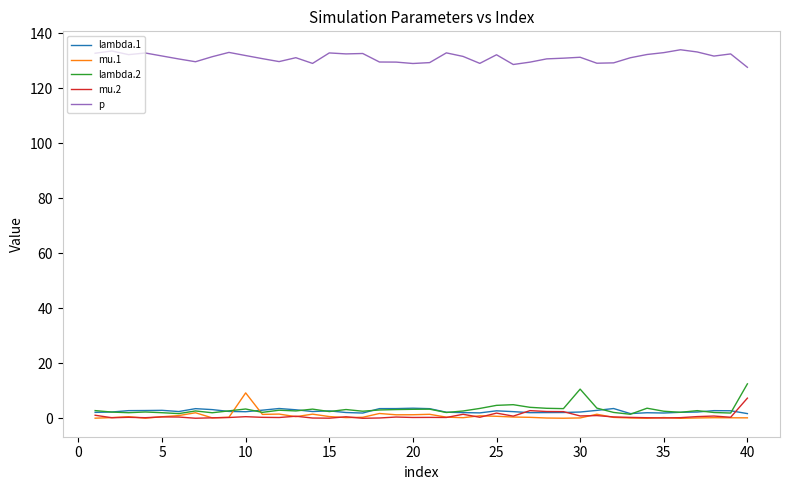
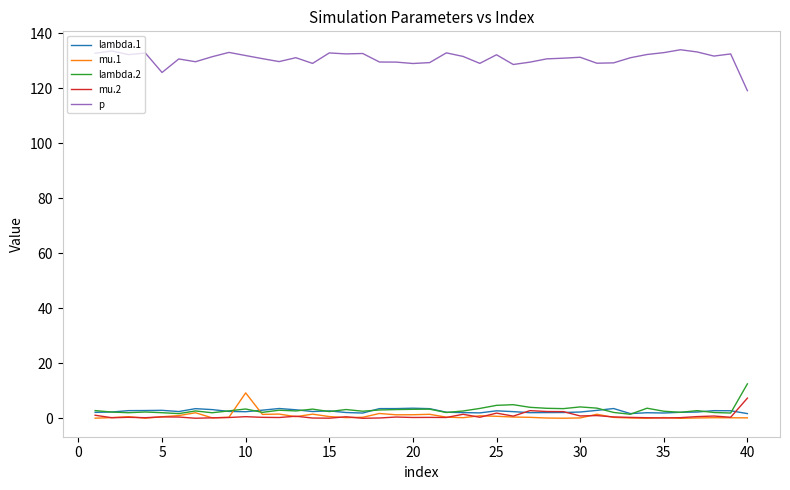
p, 5: 132 -> 126
lambda.2, 30: 11 -> 4
p, 40: 128 -> 119
